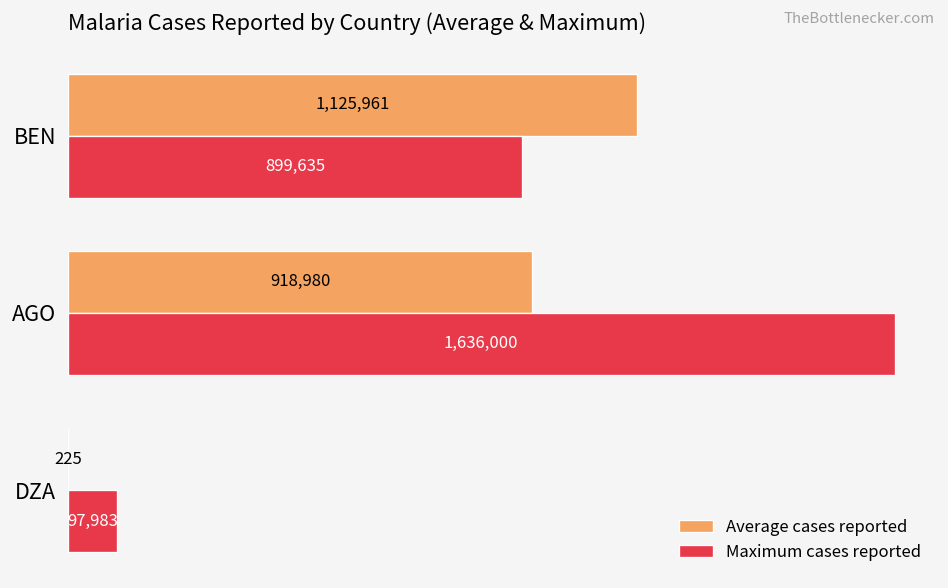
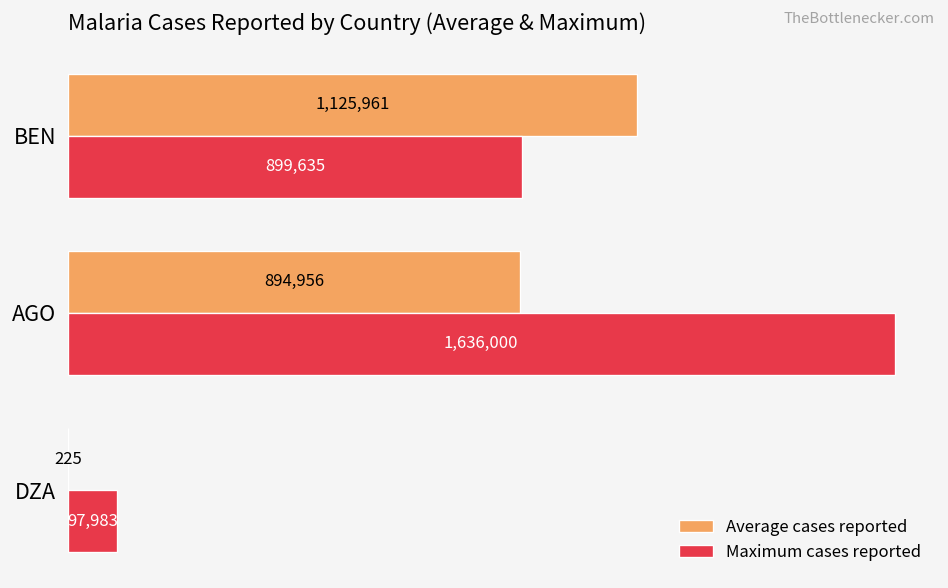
Average cases reported, AGO: 918,980 -> 894,956
